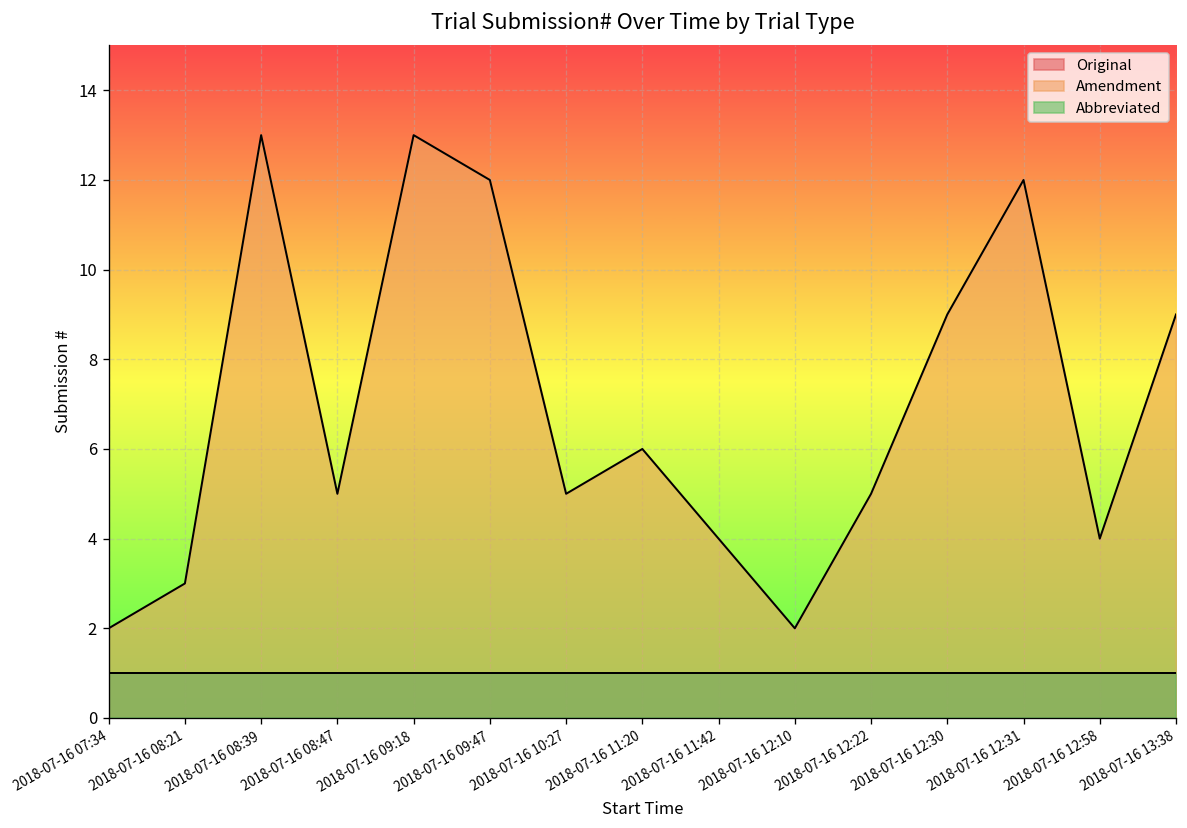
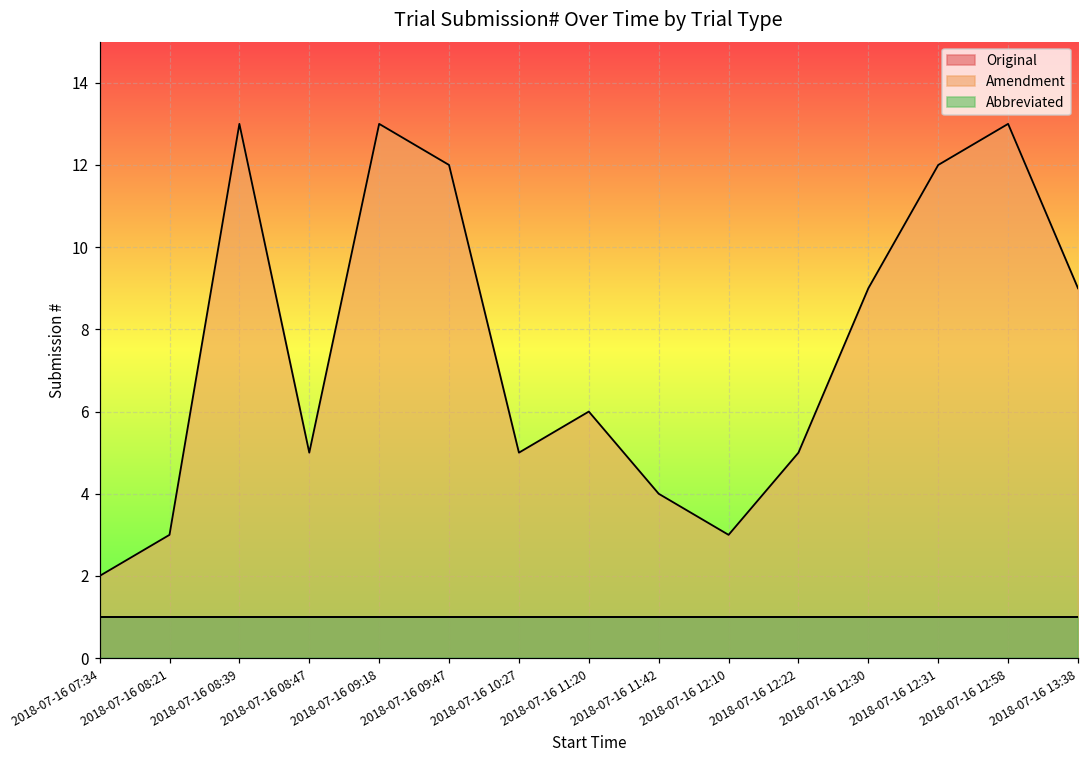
Amendment, 2018-07-16 12:10: 2 -> 3
Amendment, 2018-07-16 12:58: 4 -> 13
